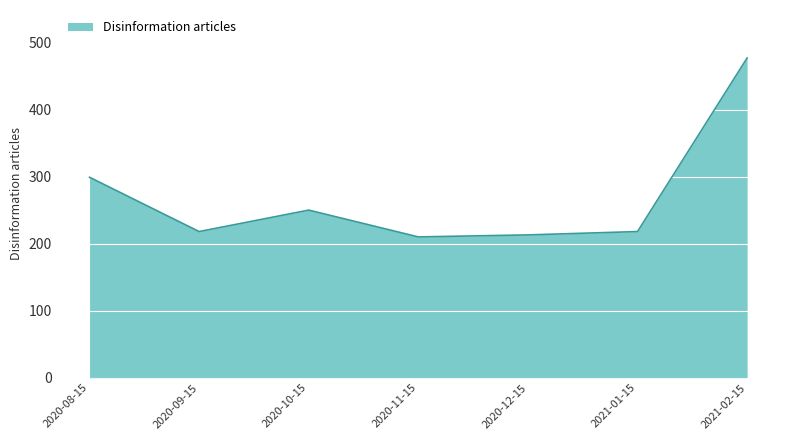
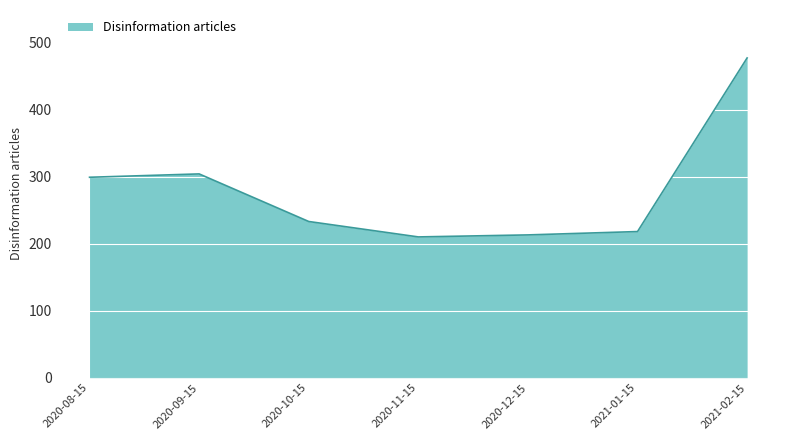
2020-09-15: 220 -> 300
2020-10-15: 250 -> 230
